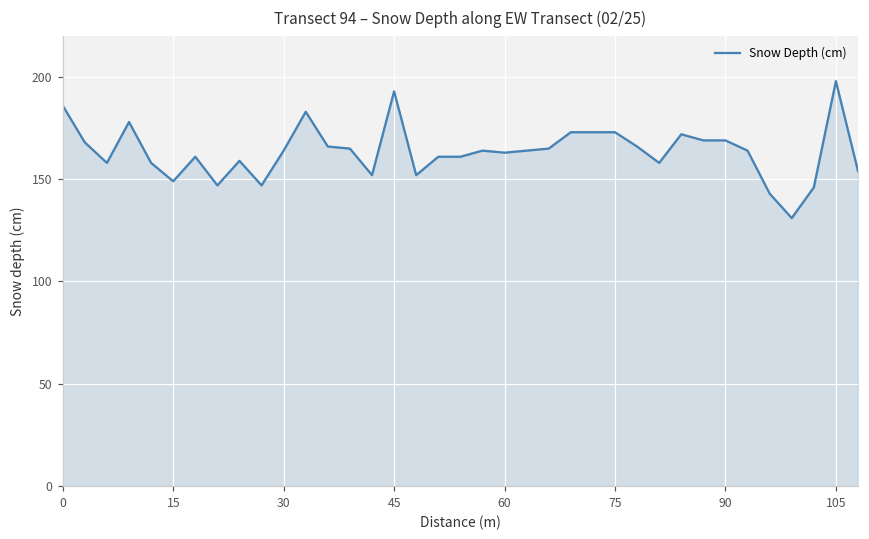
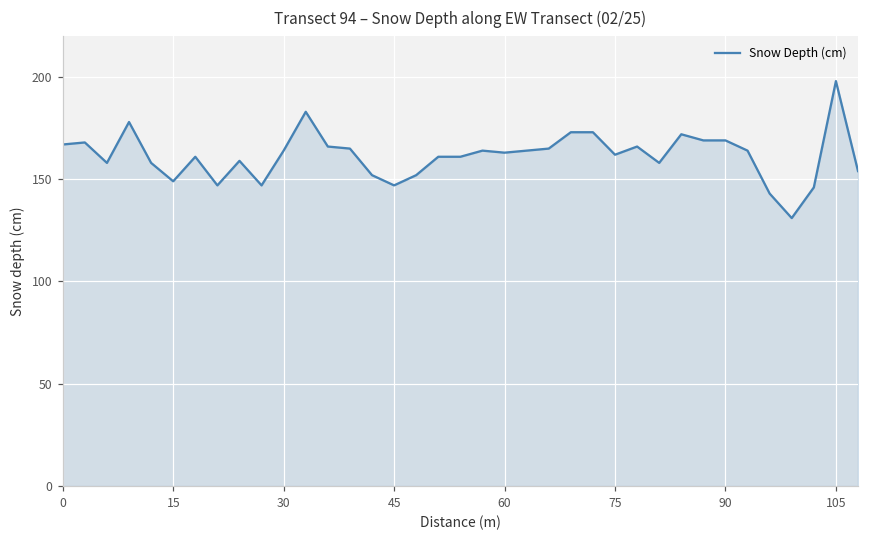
0: 186 -> 167
45: 193 -> 147
75: 173 -> 162
